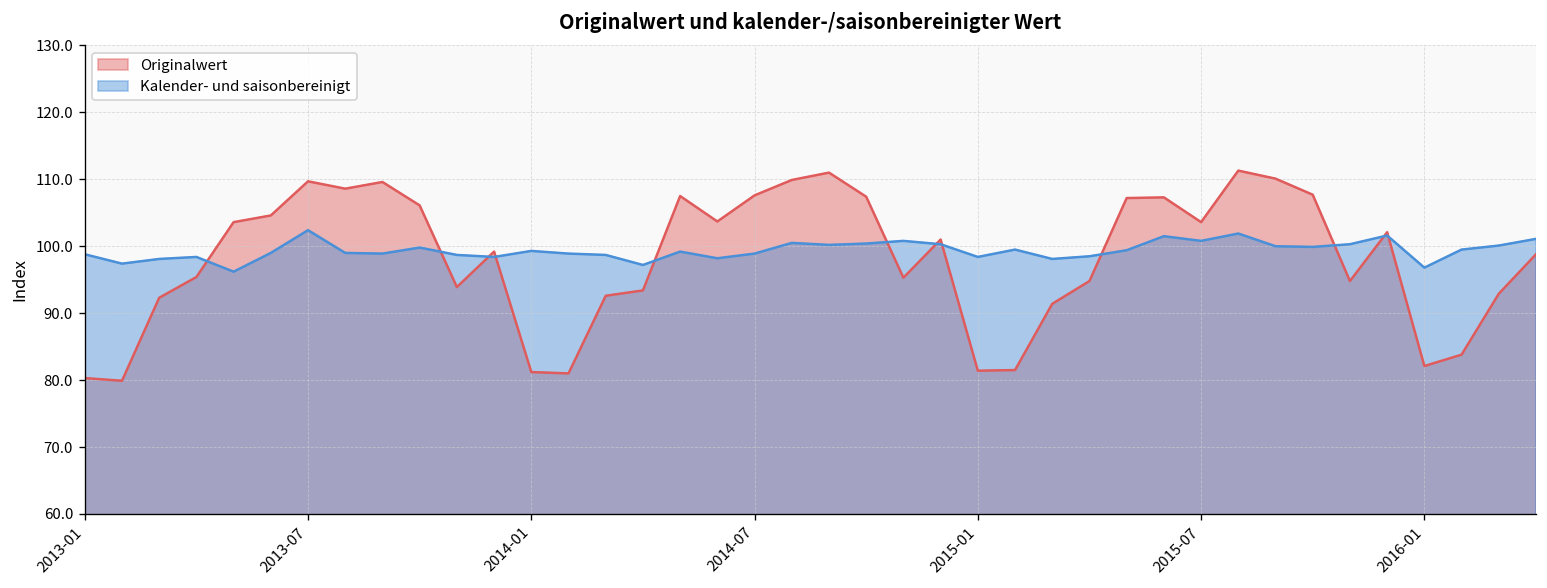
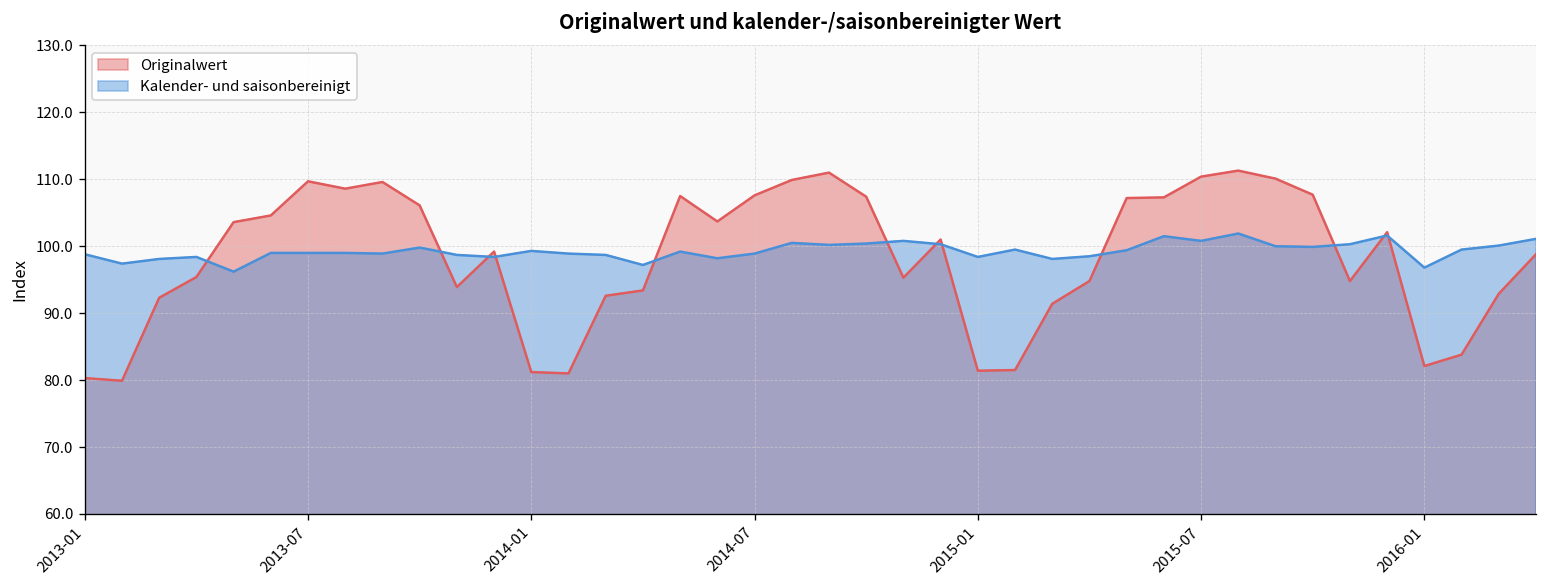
Kalender- und saisonbereinigt, 2013-07: 102 -> 99
Originalwert, 2015-07: 104 -> 110
